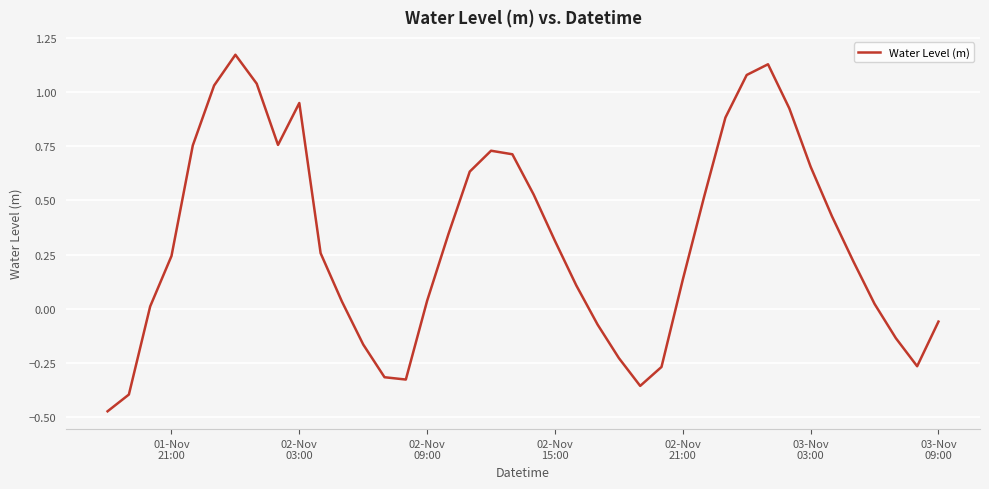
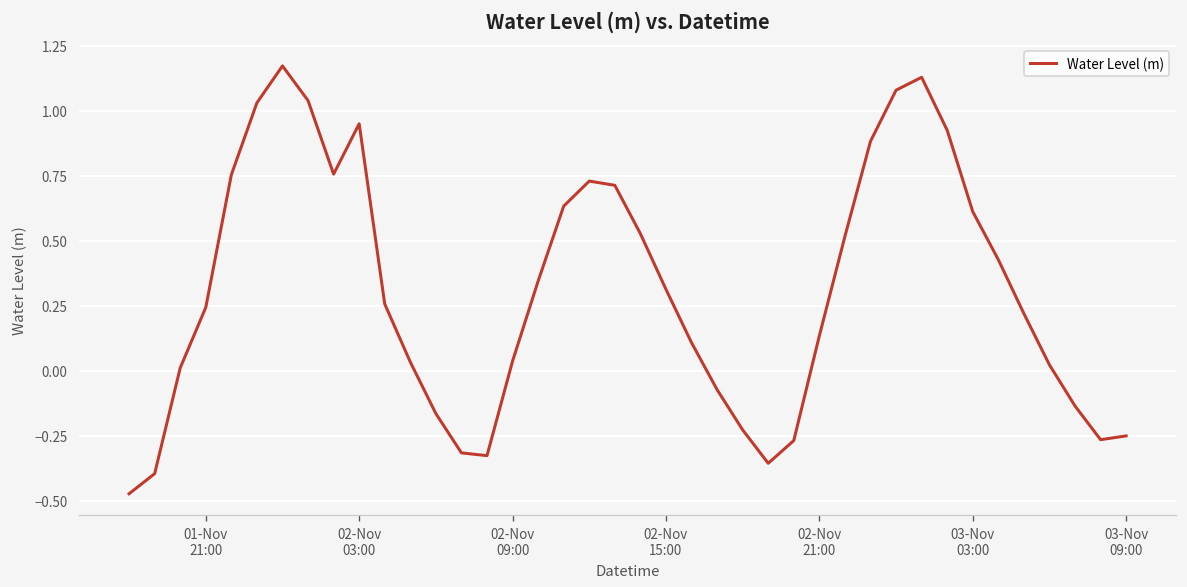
03-Nov 03:00: 0.66 -> 0.61
03-Nov 09:00: -0.06 -> -0.25
